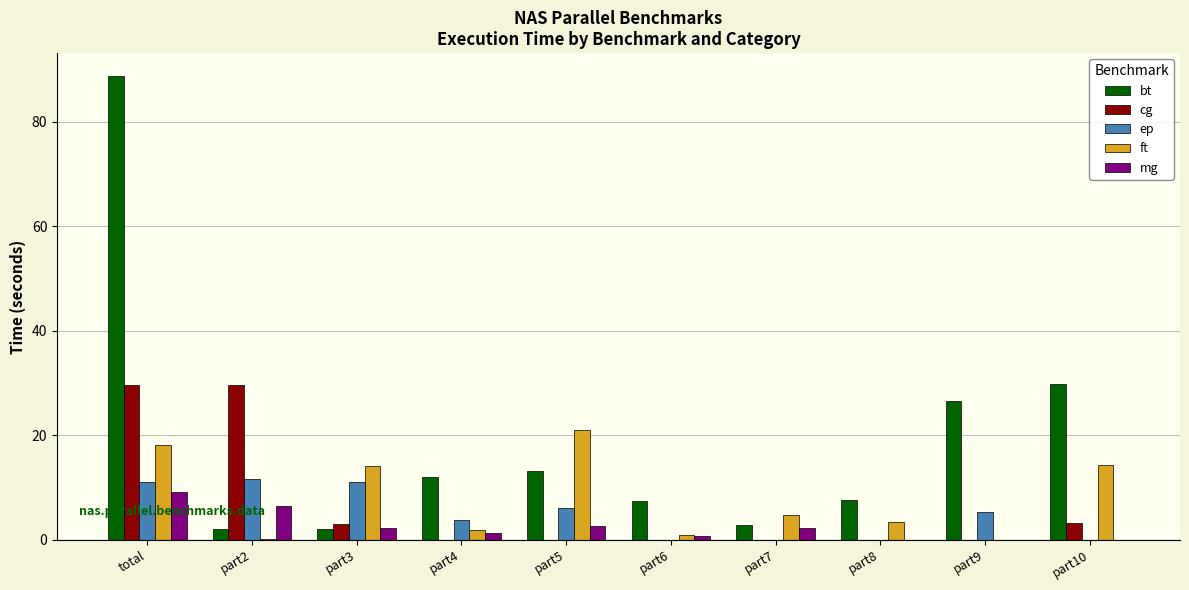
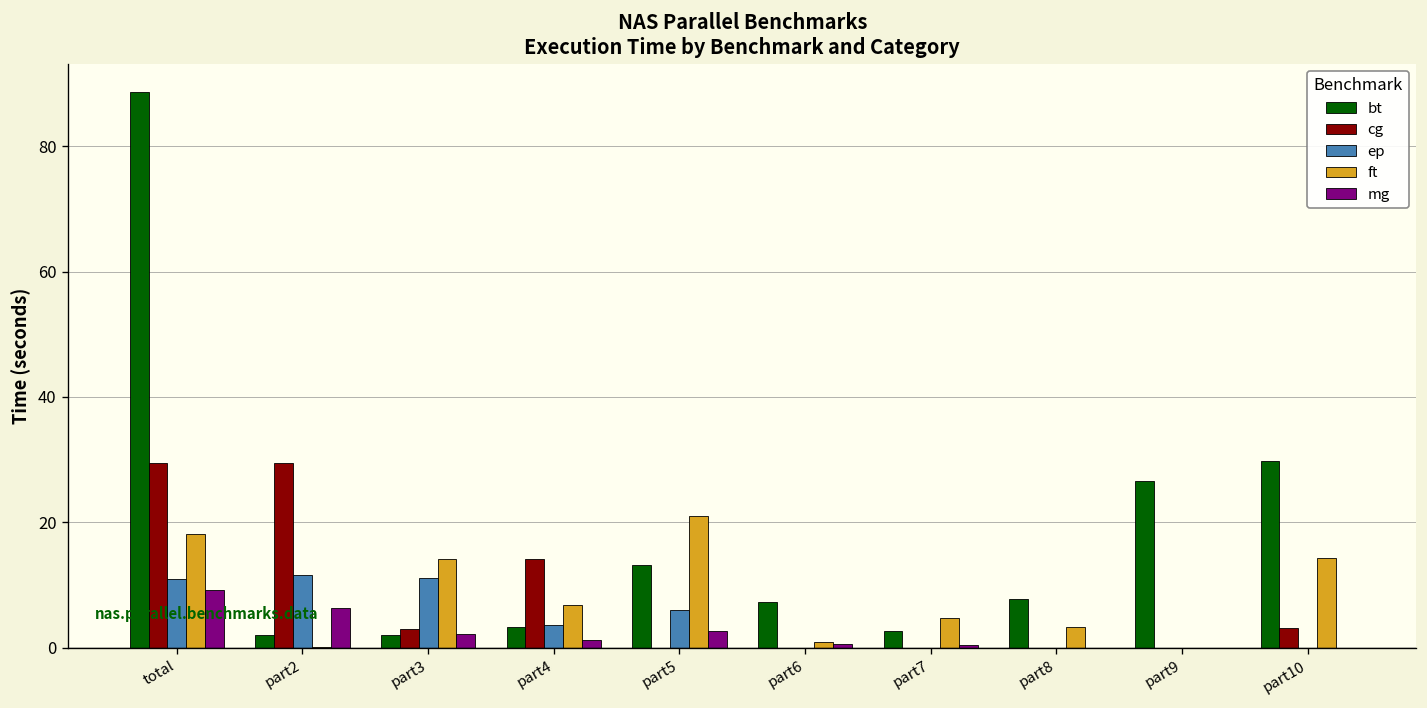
bt, part4: 12 -> 3
cg, part4: 0 -> 14
ft, part4: 2 -> 7
mg, part7: 2 -> 1
ep, part9: 5 -> 0
